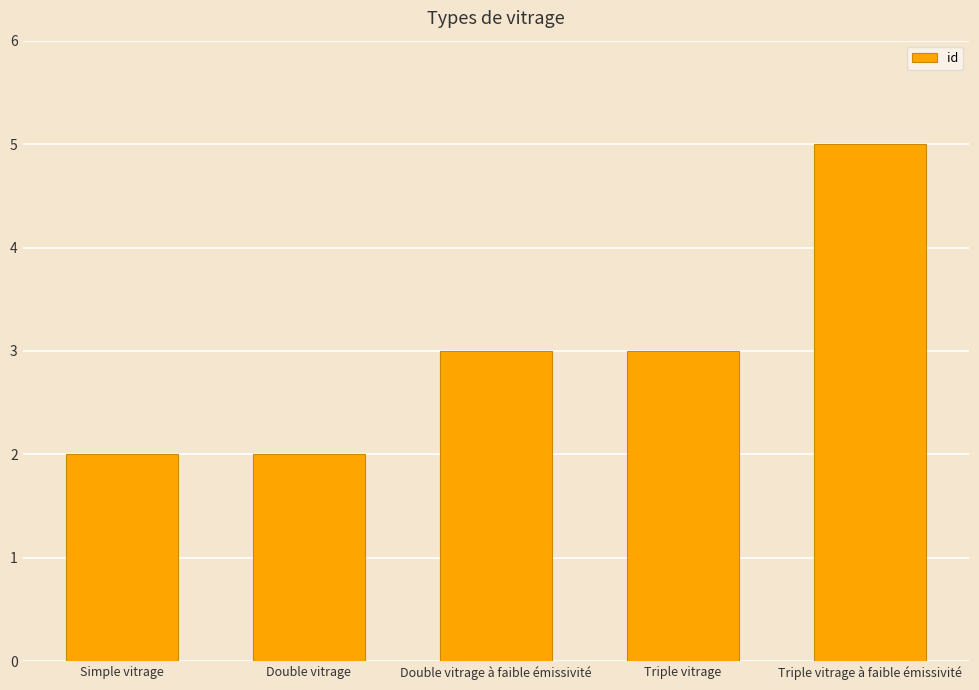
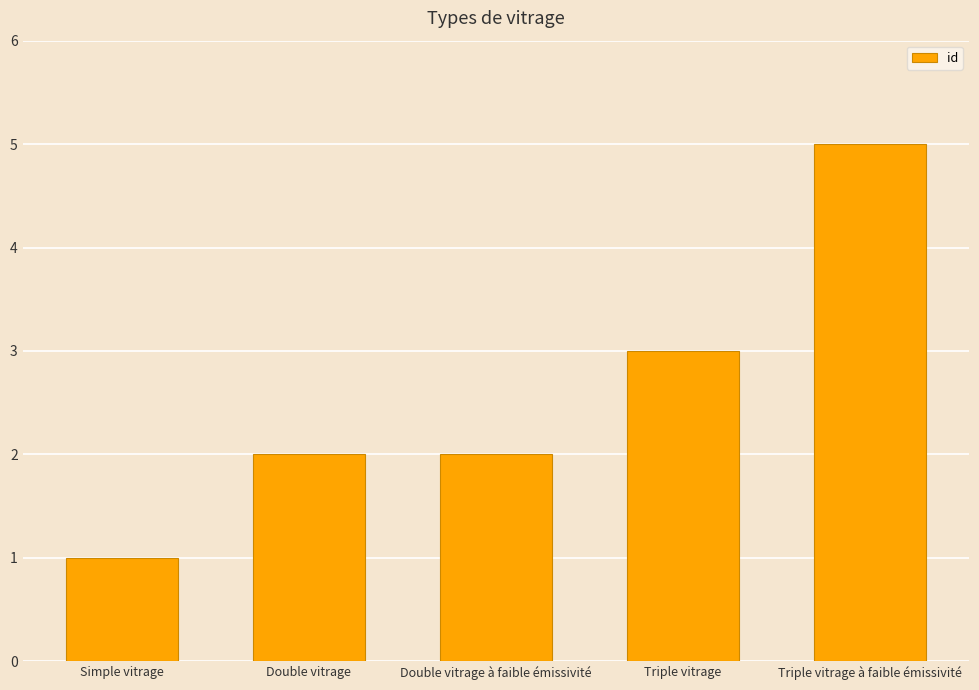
Simple vitrage: 2 -> 1
Double vitrage à faible émissivité: 3 -> 2
